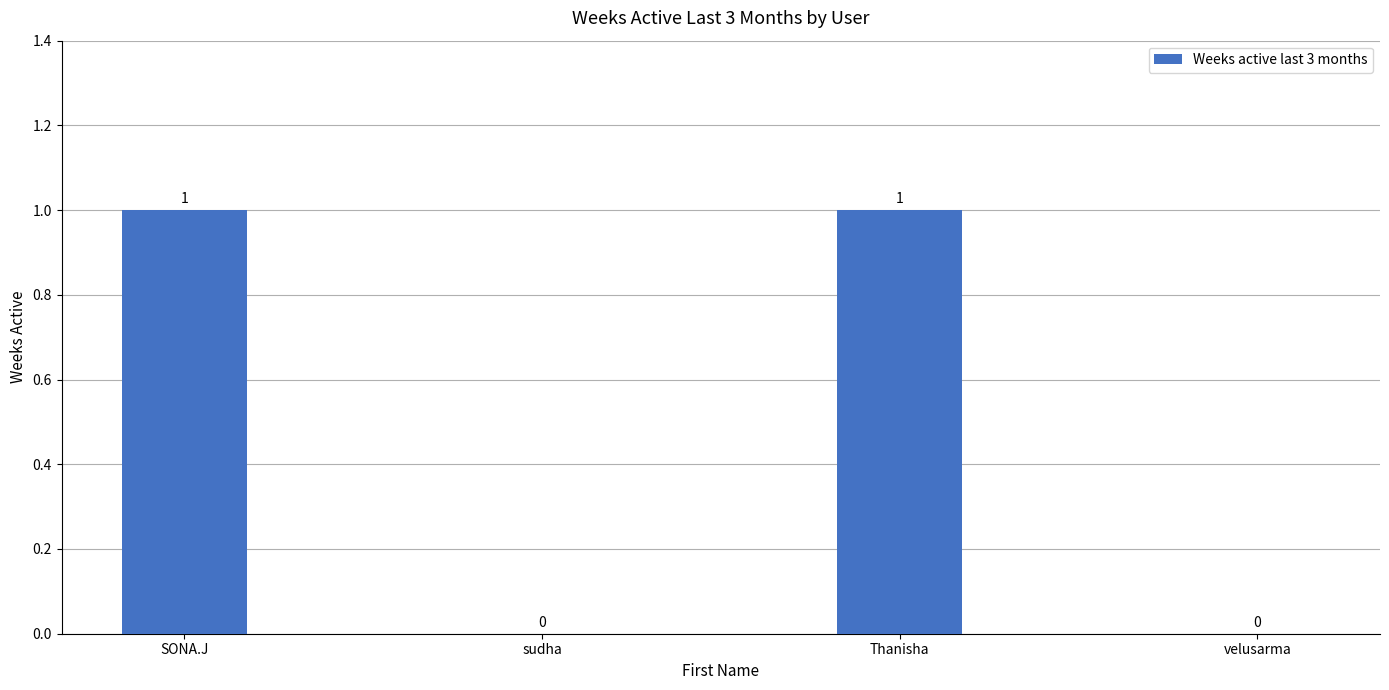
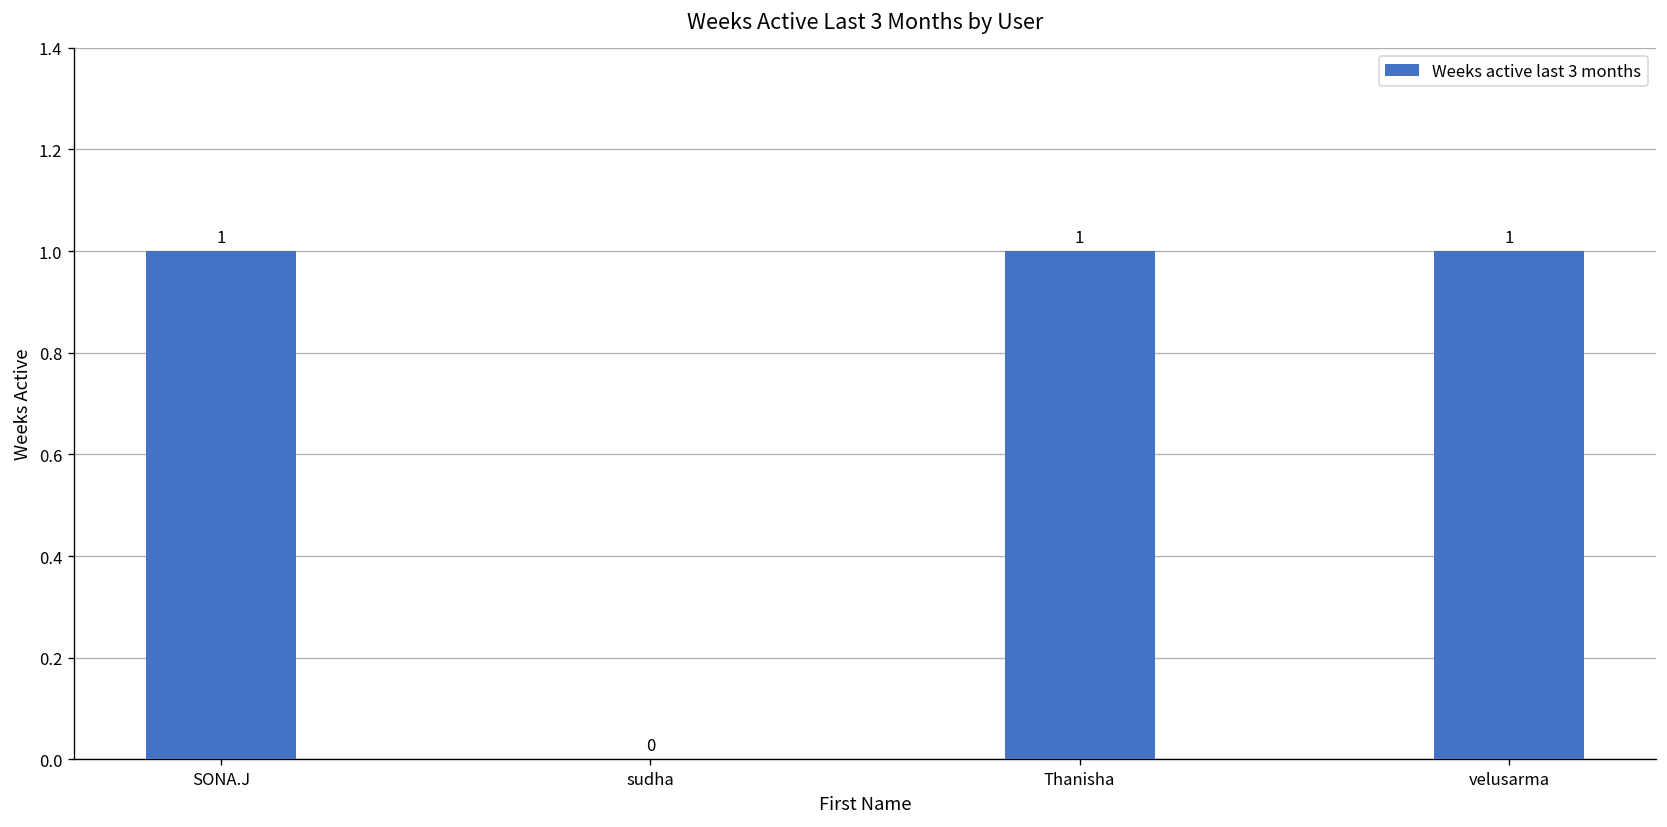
velusarma: 0 -> 1
